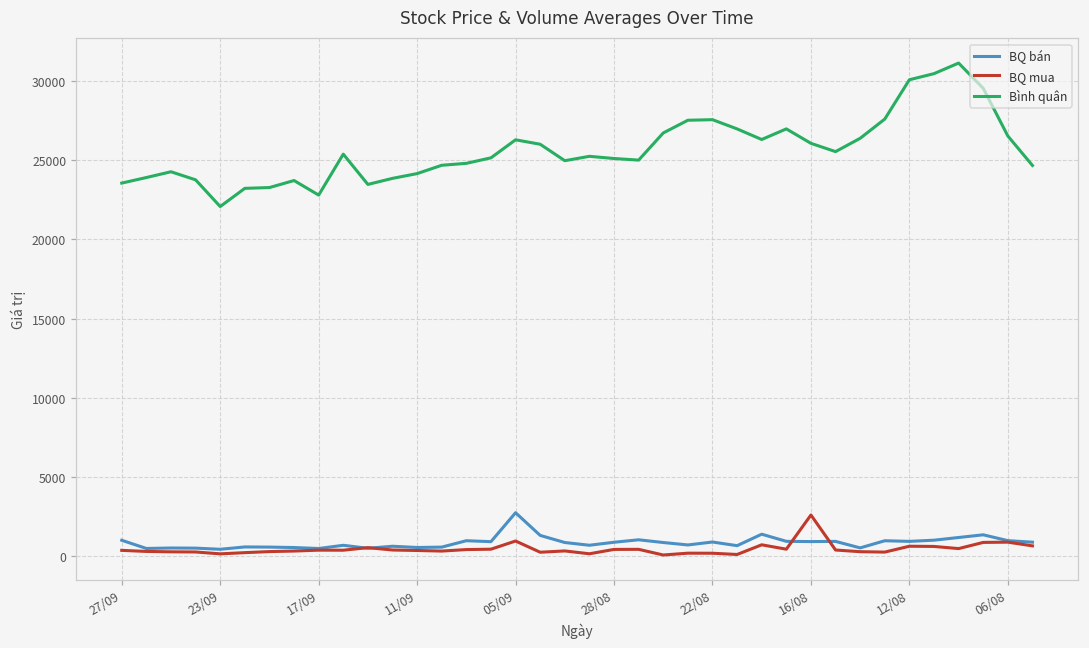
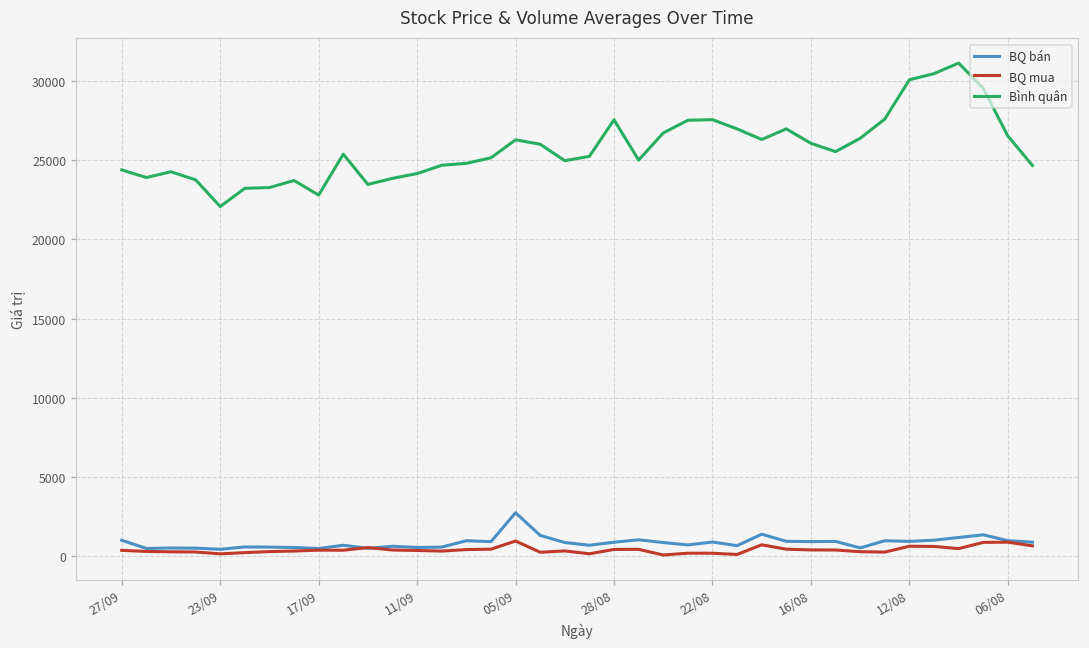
Bình quân, 27/09: 23500 -> 24400
Bình quân, 28/08: 25100 -> 27500
BQ mua, 16/08: 2600 -> 400
